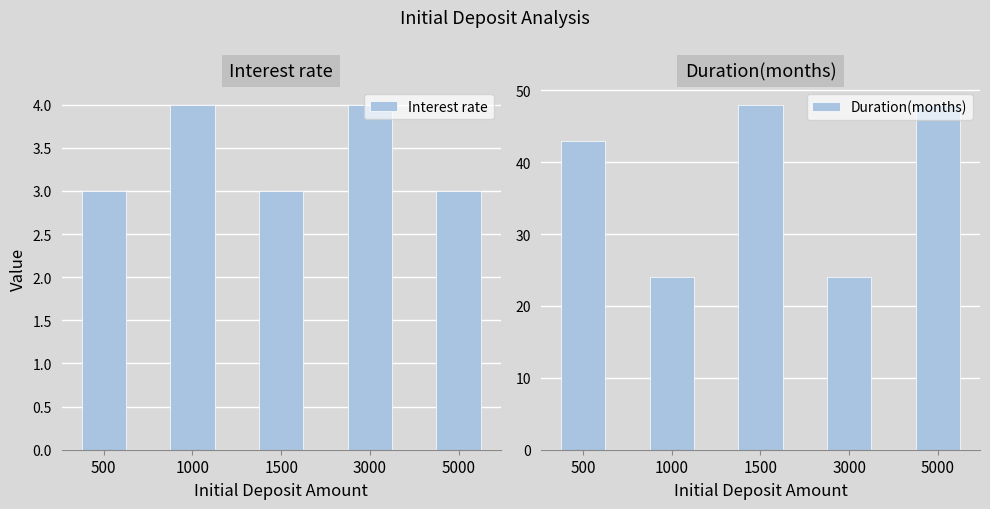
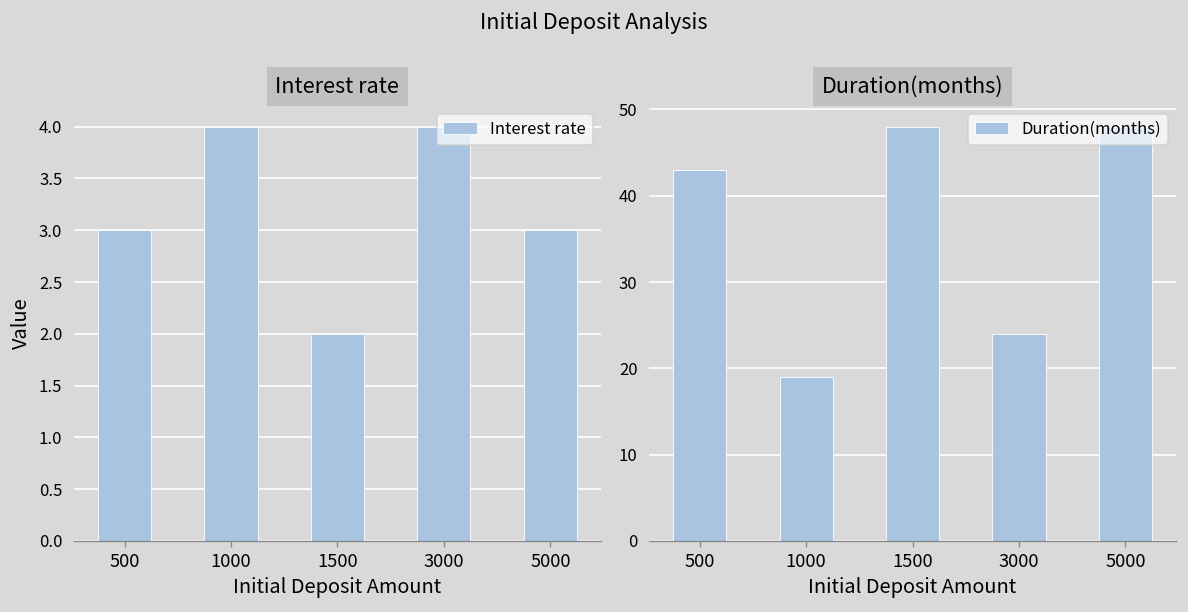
Interest rate, 1500: 3 -> 2
Duration(months), 1000: 24 -> 19
